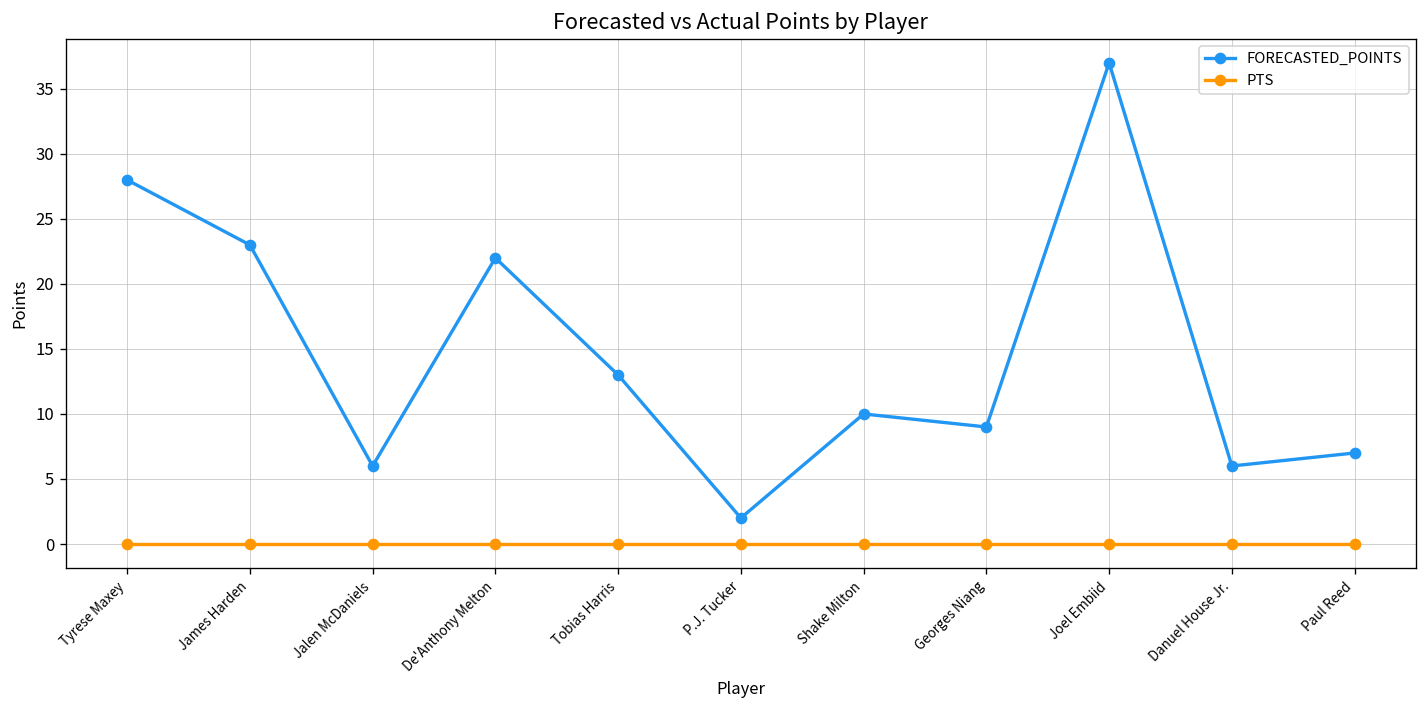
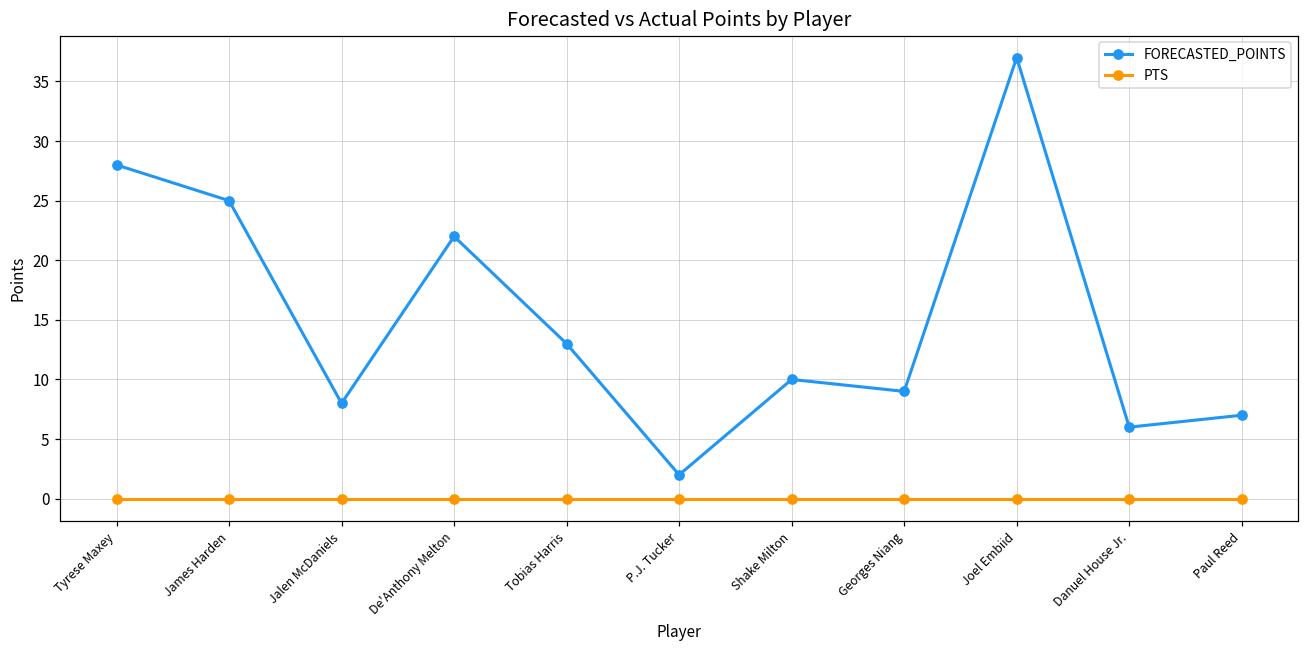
FORECASTED_POINTS, James Harden: 23 -> 25
FORECASTED_POINTS, Jalen McDaniels: 6 -> 8
